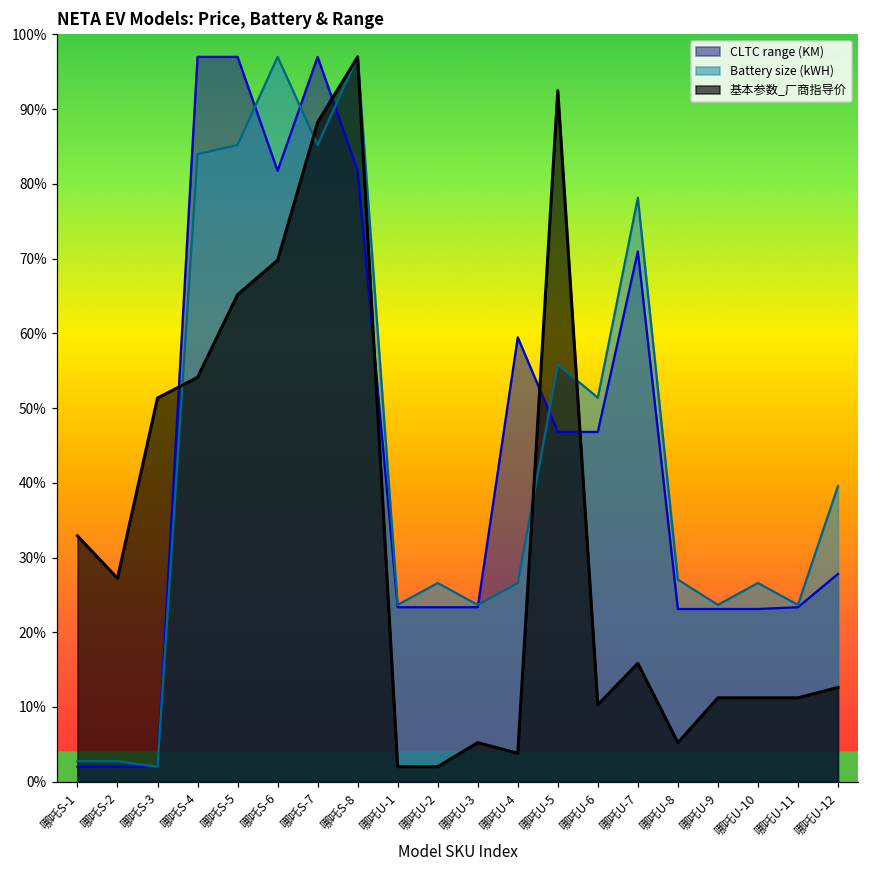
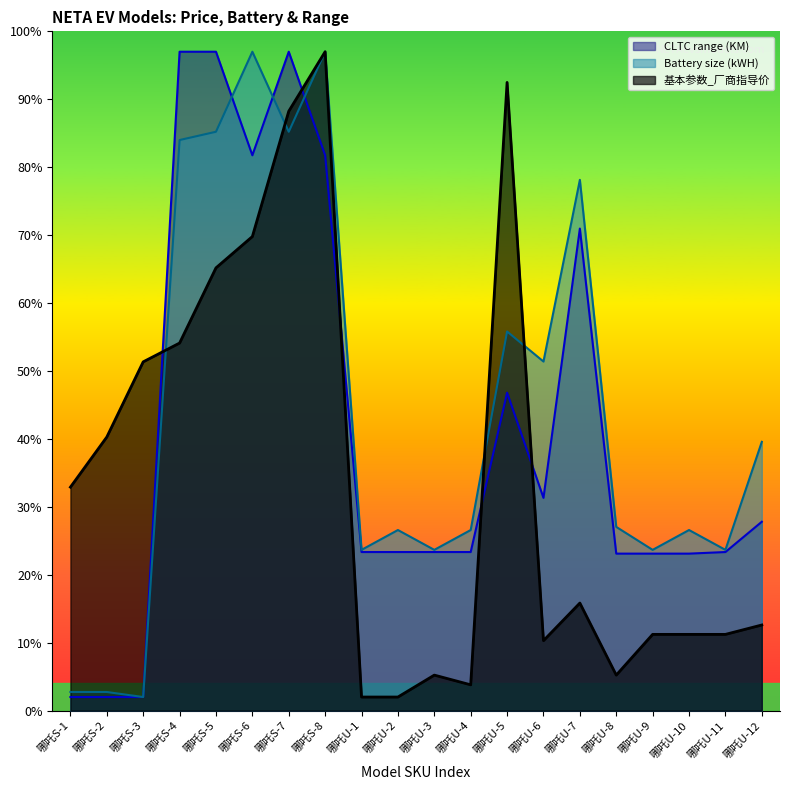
基本参数_厂商指导价, 哪吒S-2: 27% -> 40%
CLTC range (KM), 哪吒U-4: 59% -> 23%
CLTC range (KM), 哪吒U-6: 47% -> 31%
